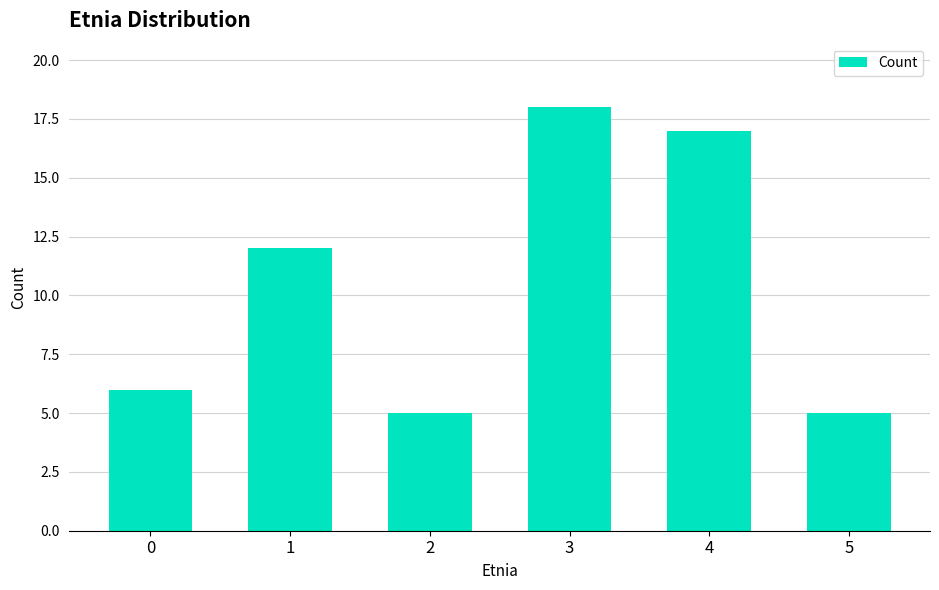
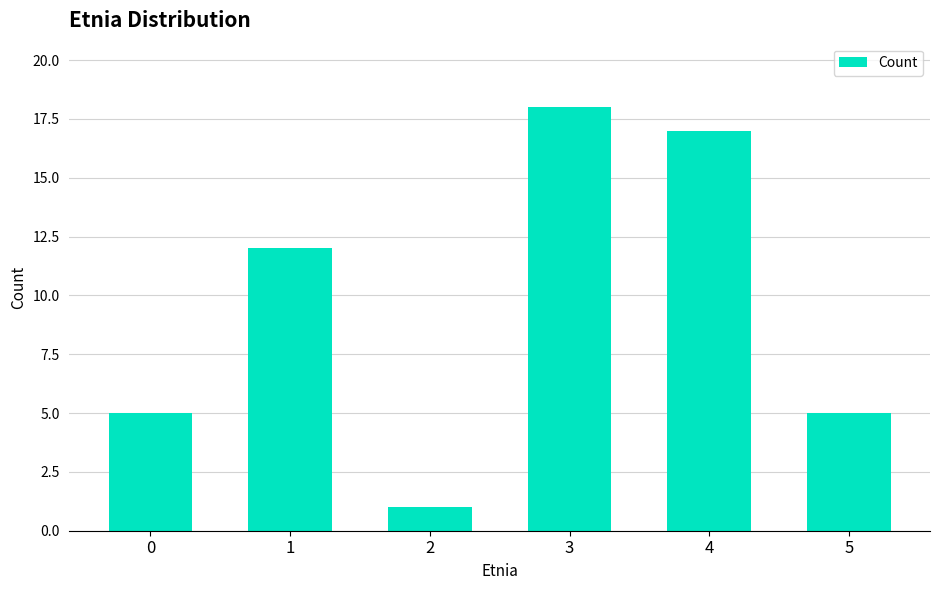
0: 6 -> 5
2: 5 -> 1
